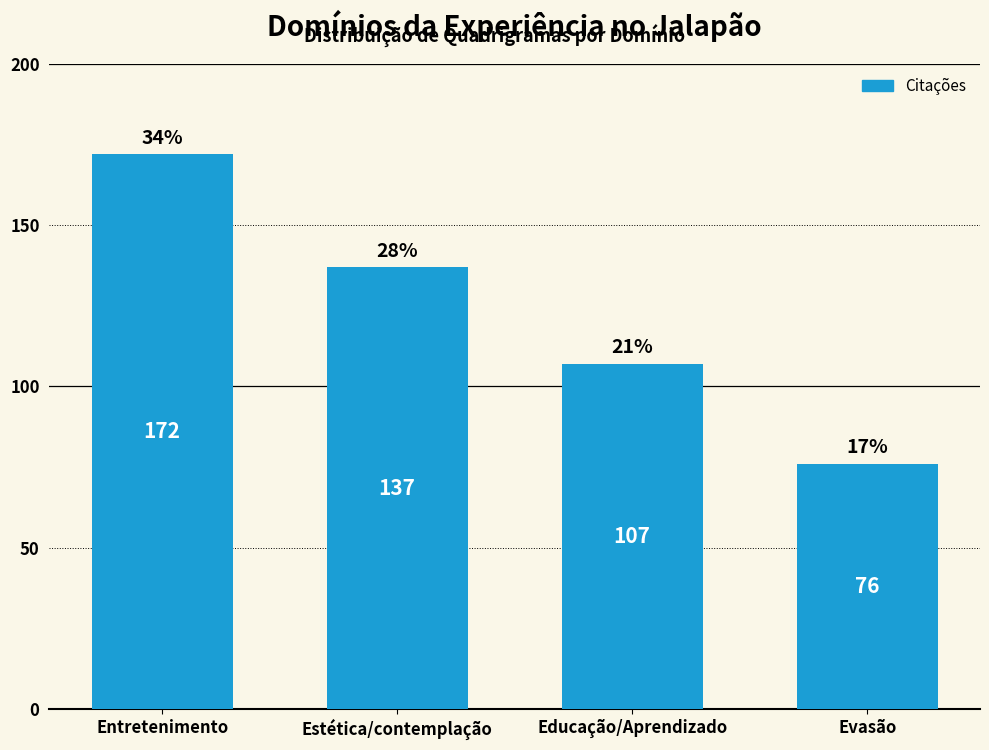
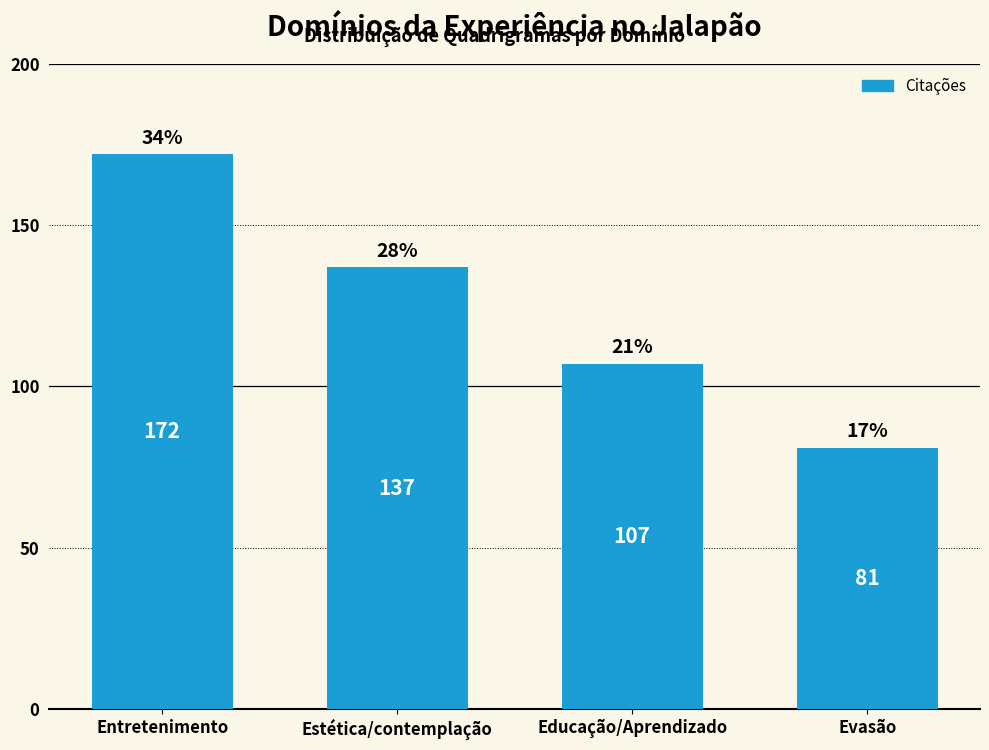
Evasão: 76 -> 81
